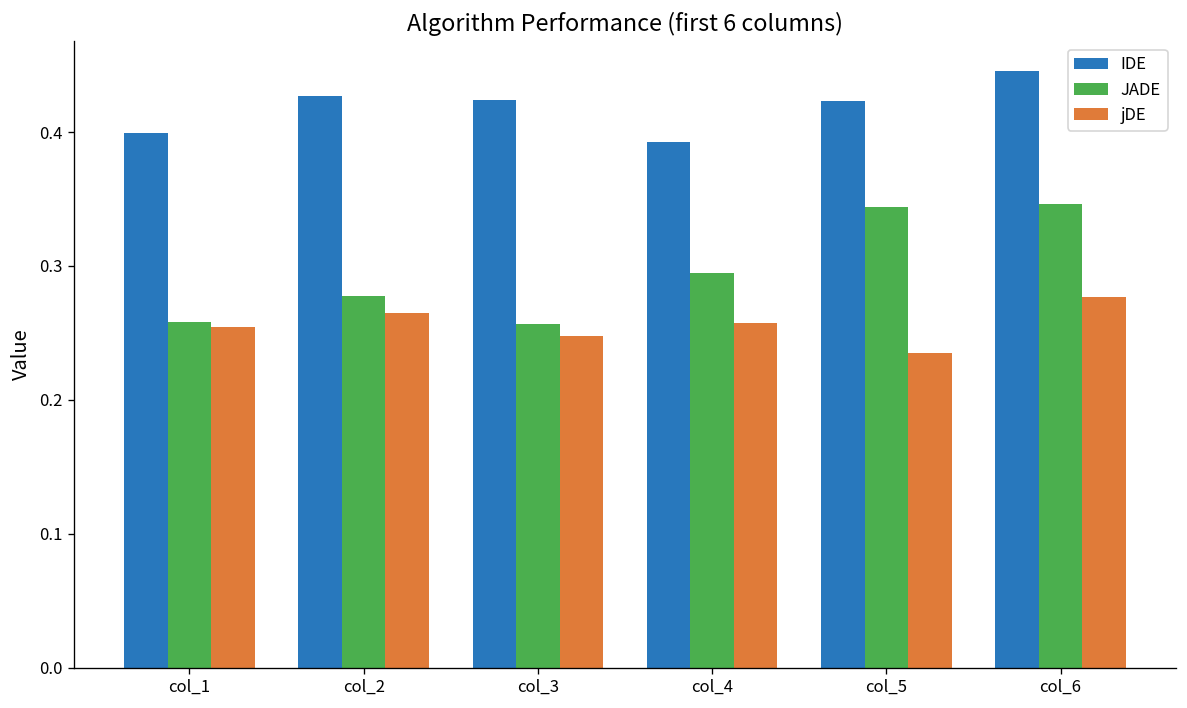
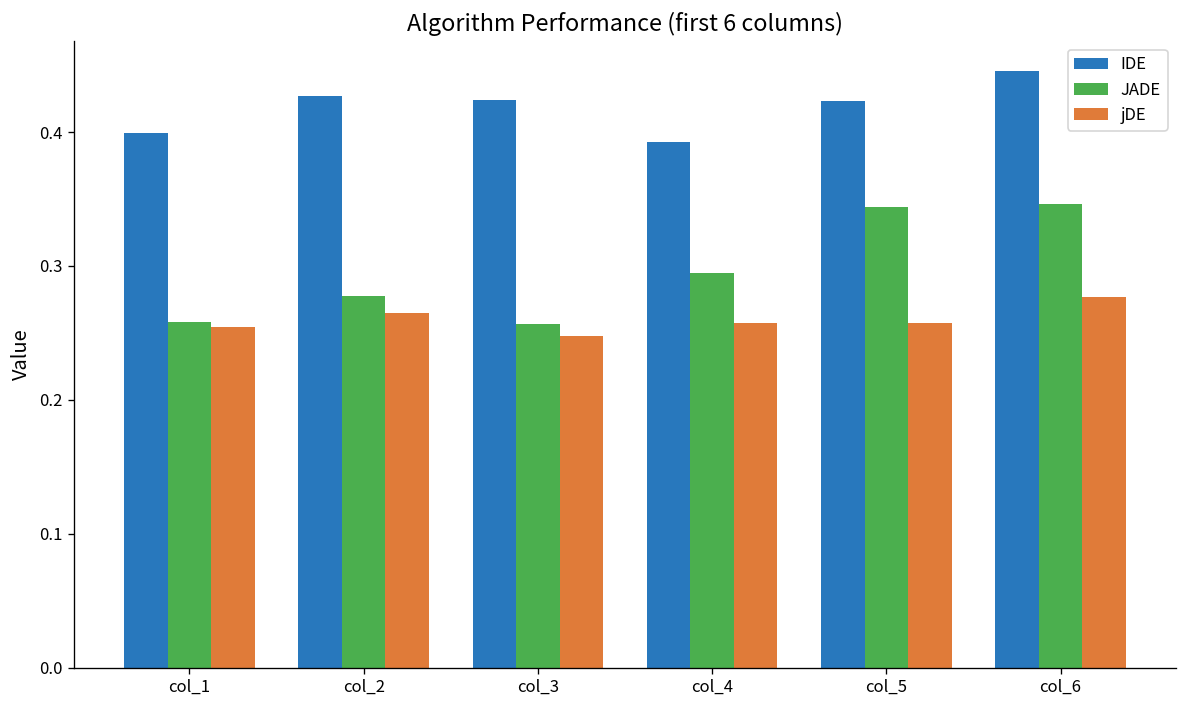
jDE, col_5: 0.235 -> 0.257
